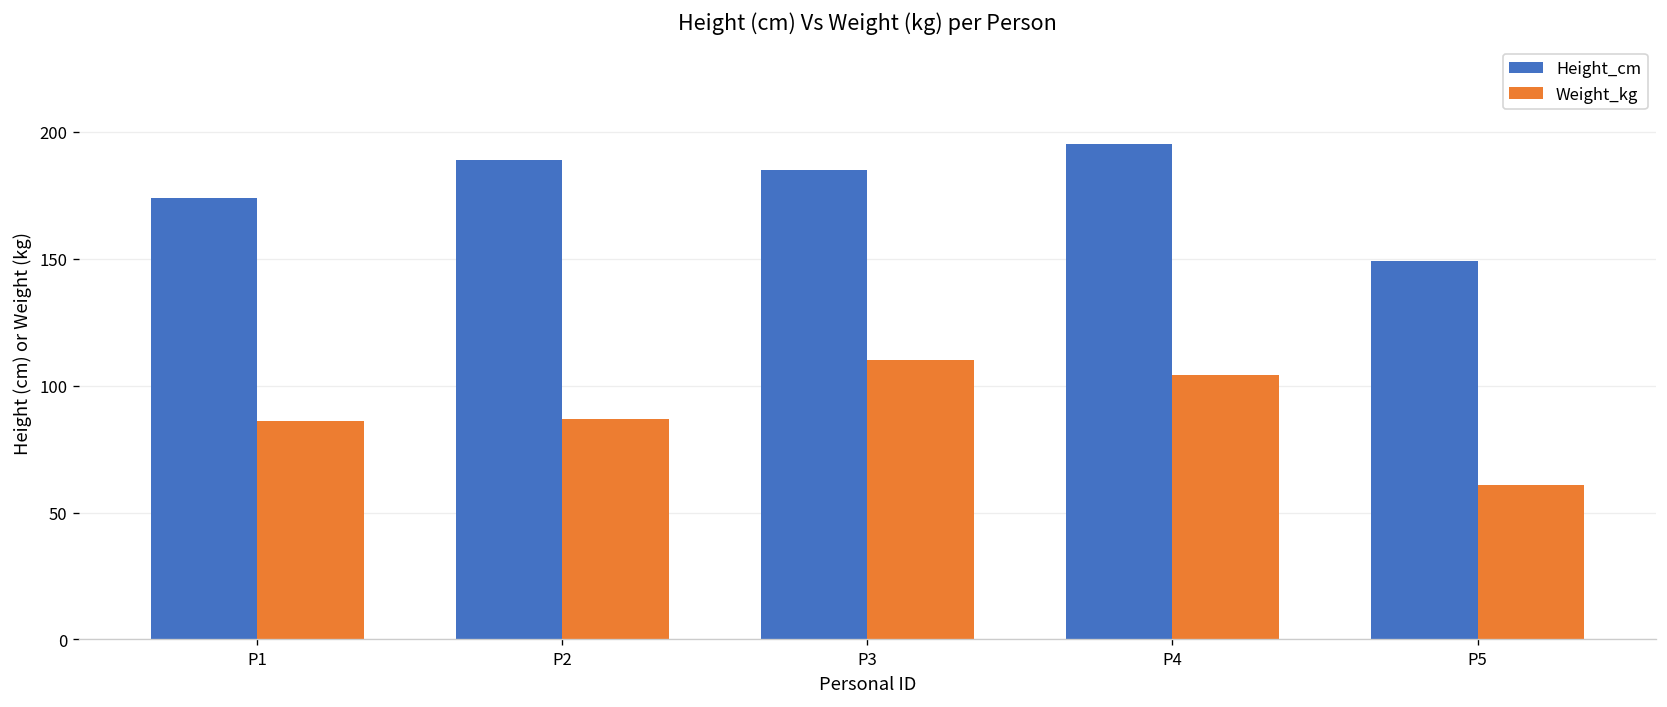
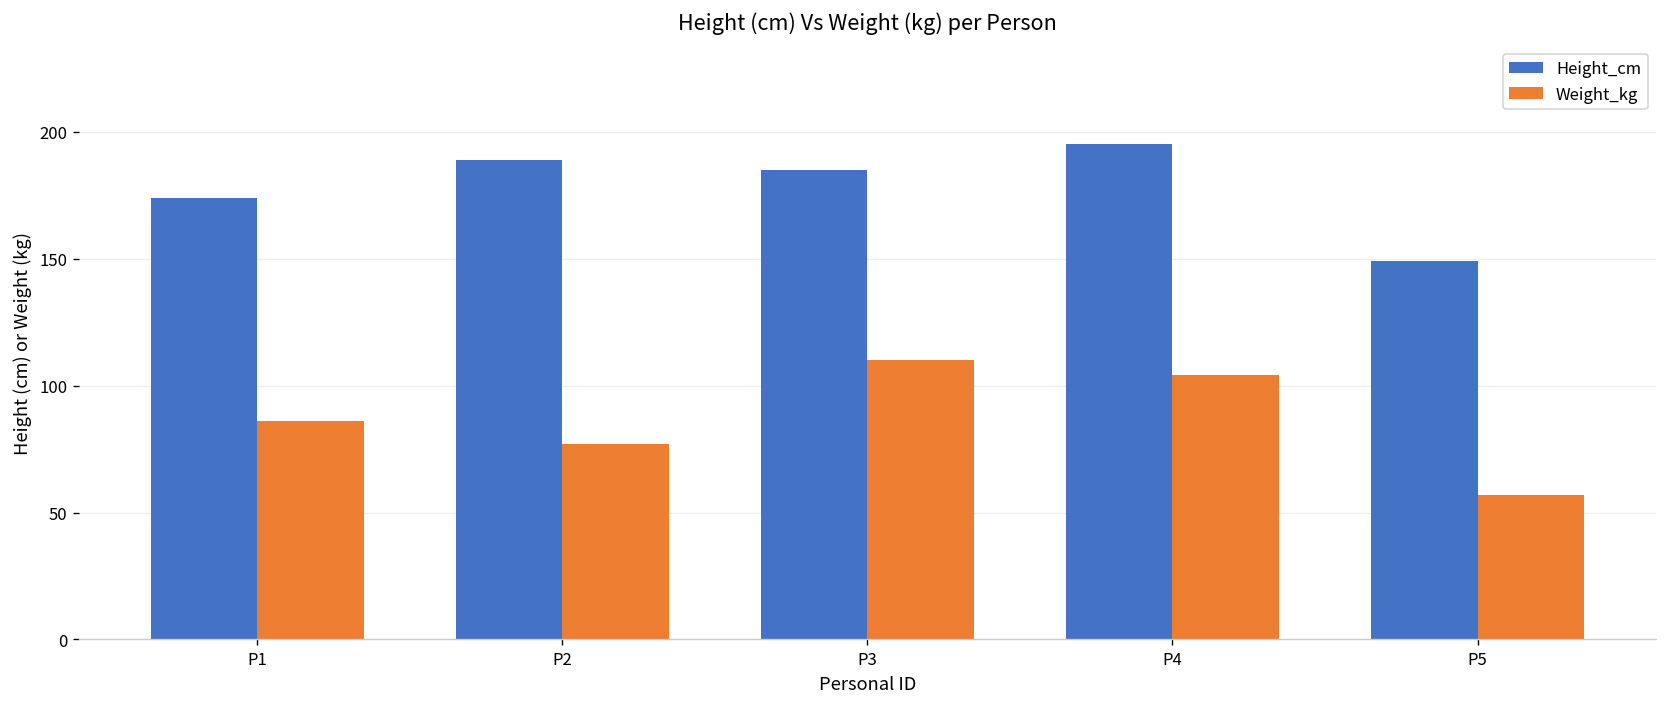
Weight_kg, P2: 87 -> 77
Weight_kg, P5: 61 -> 57
